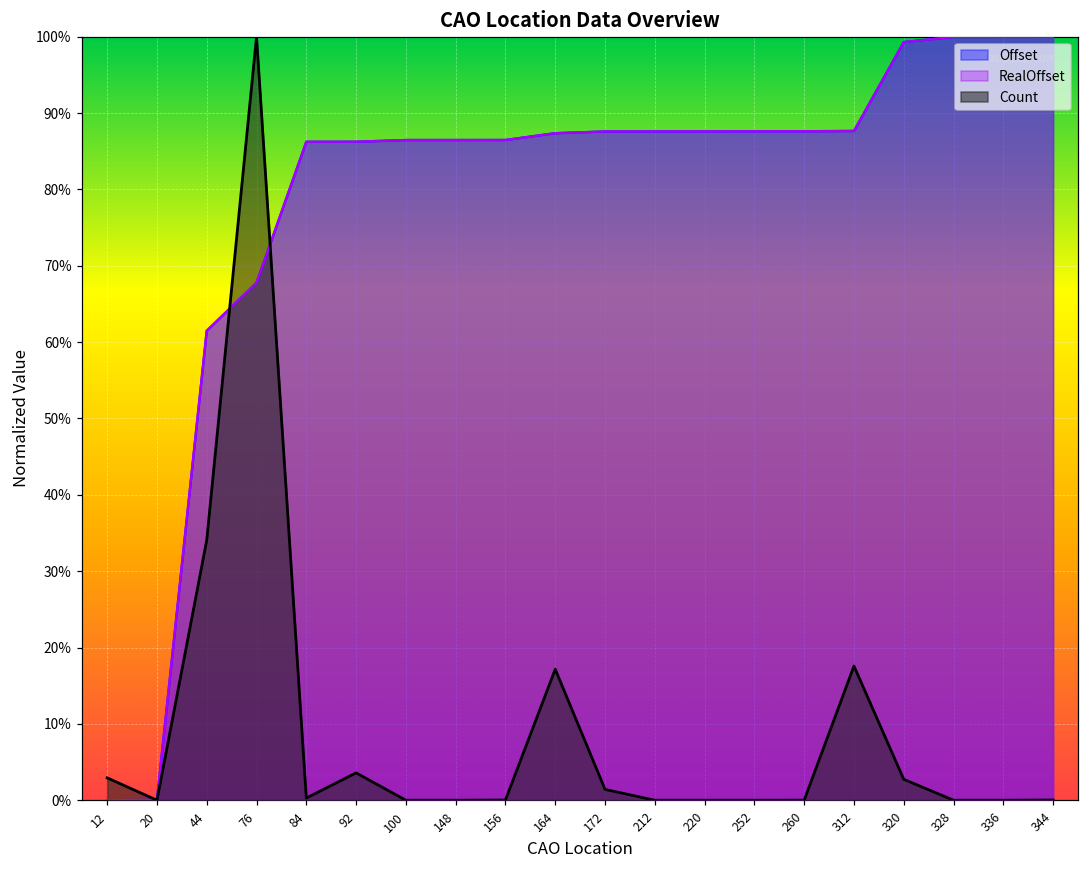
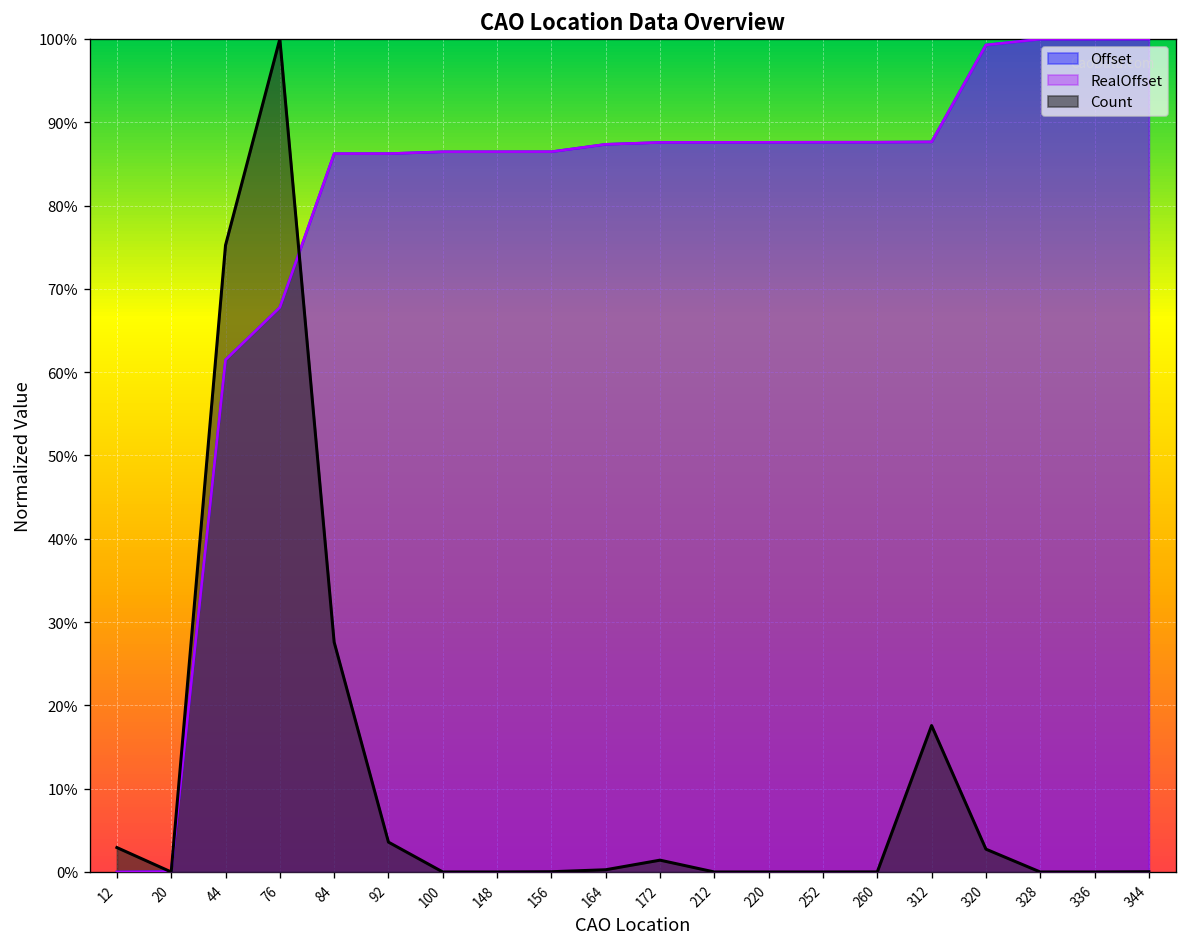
Count, 44: 34% -> 75%
Count, 84: 0% -> 28%
Count, 164: 17% -> 0%
